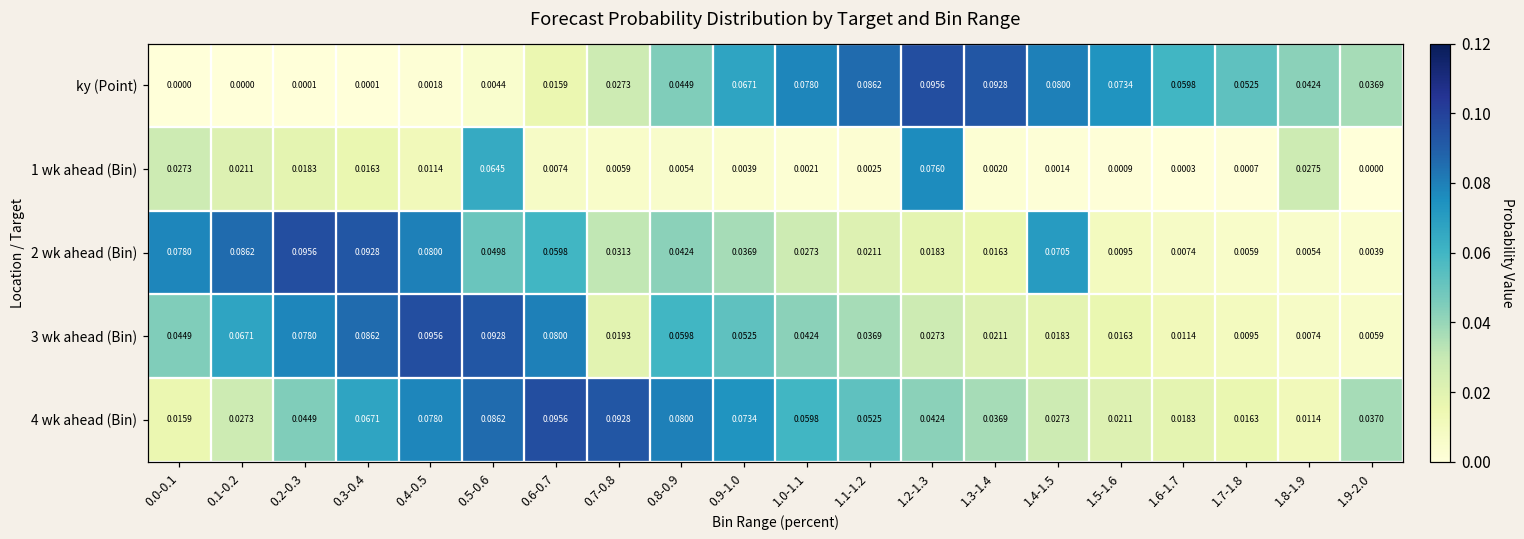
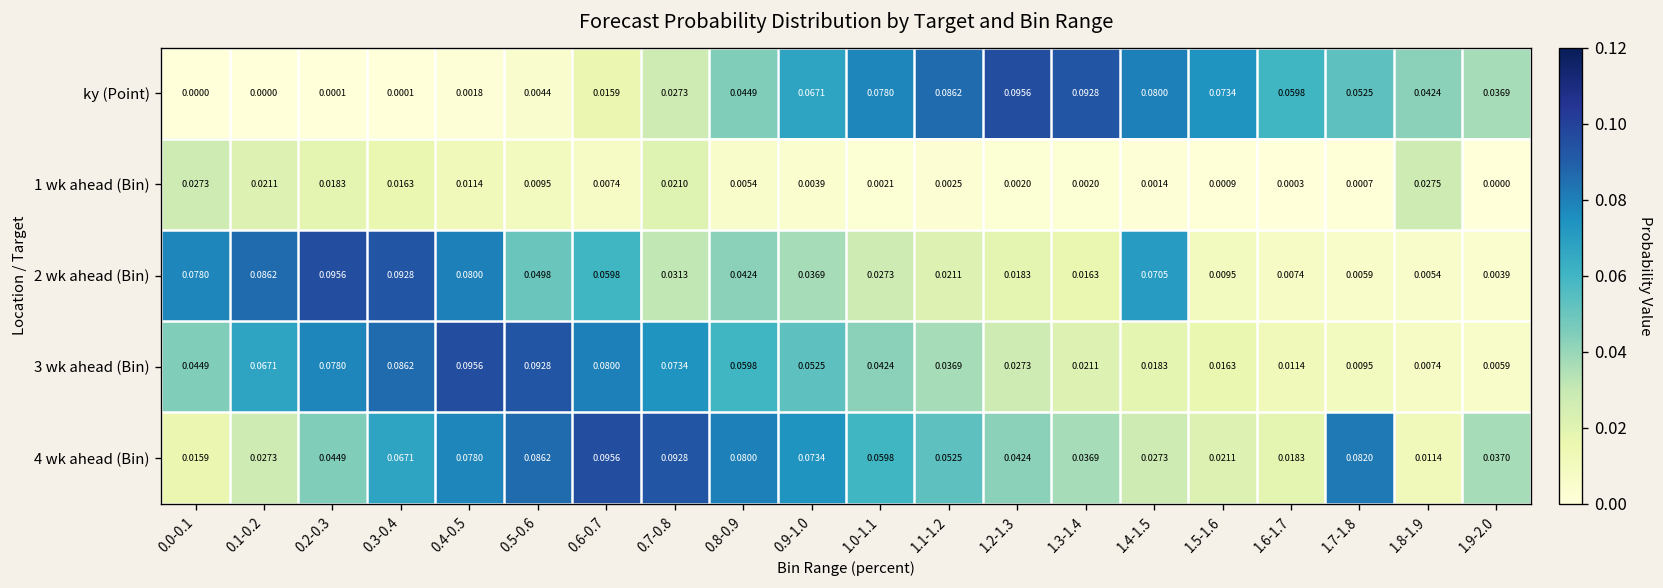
1 wk ahead (Bin), 0.5-0.6: 0.0645 -> 0.0095
1 wk ahead (Bin), 0.7-0.8: 0.0059 -> 0.0210
1 wk ahead (Bin), 1.2-1.3: 0.0760 -> 0.0020
3 wk ahead (Bin), 0.7-0.8: 0.0193 -> 0.0734
4 wk ahead (Bin), 1.7-1.8: 0.0163 -> 0.0820
